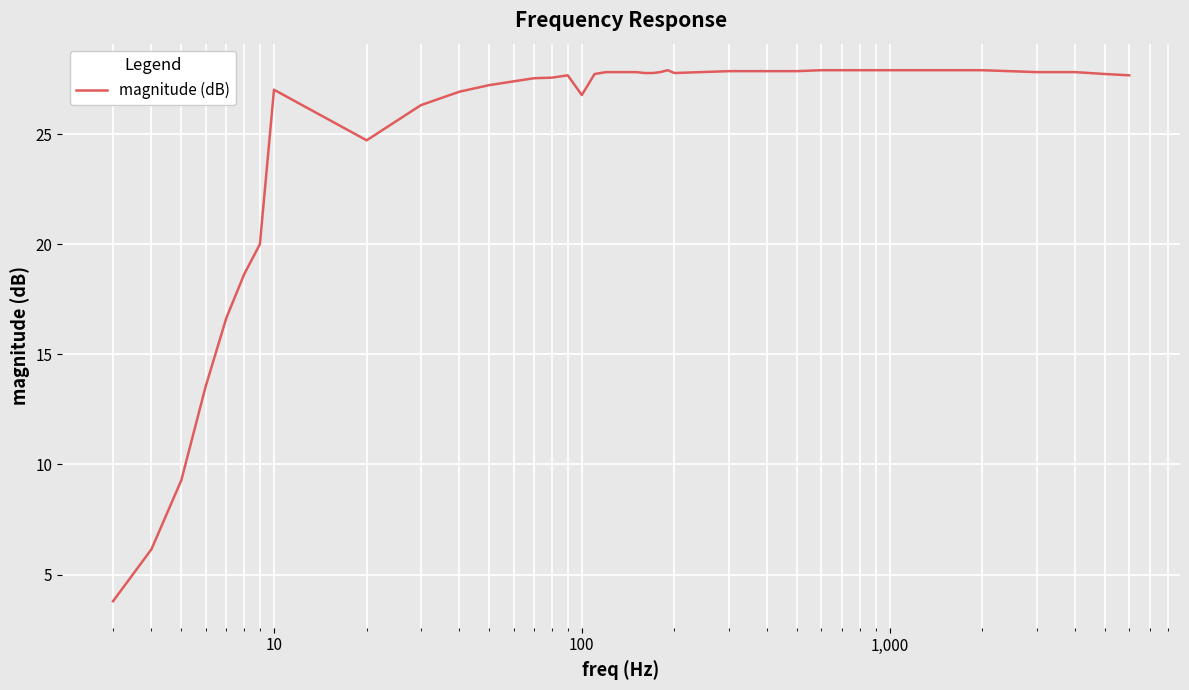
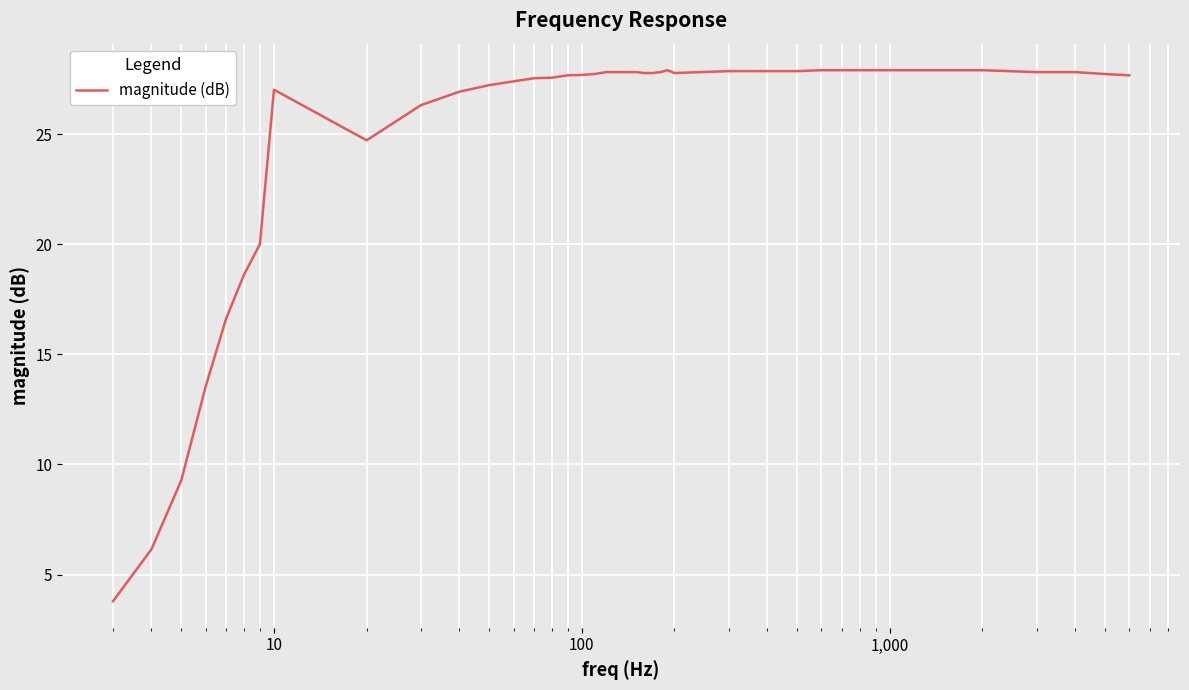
100: 26.8 -> 27.7
